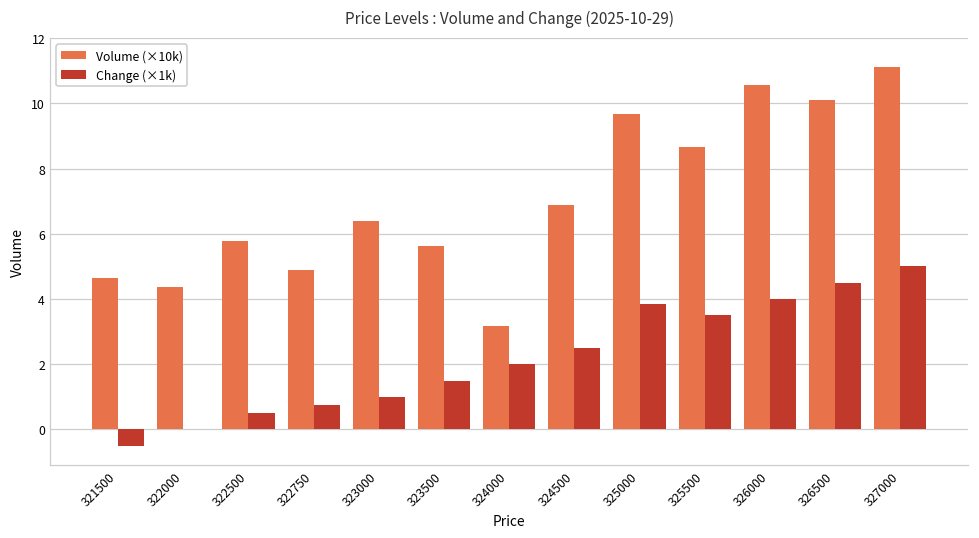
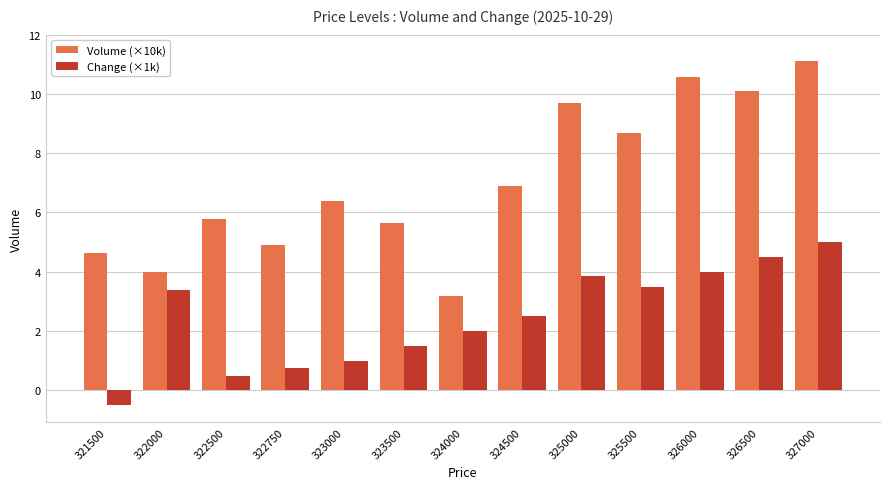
Volume (×10k), 322000: 4.4 -> 4.0
Change (×1k), 322000: 0.0 -> 3.4
